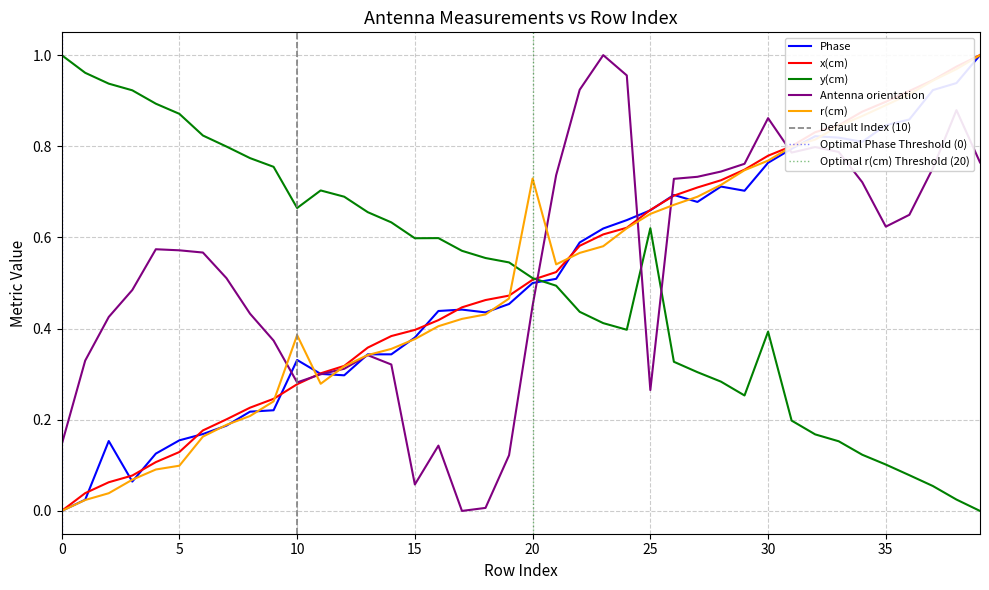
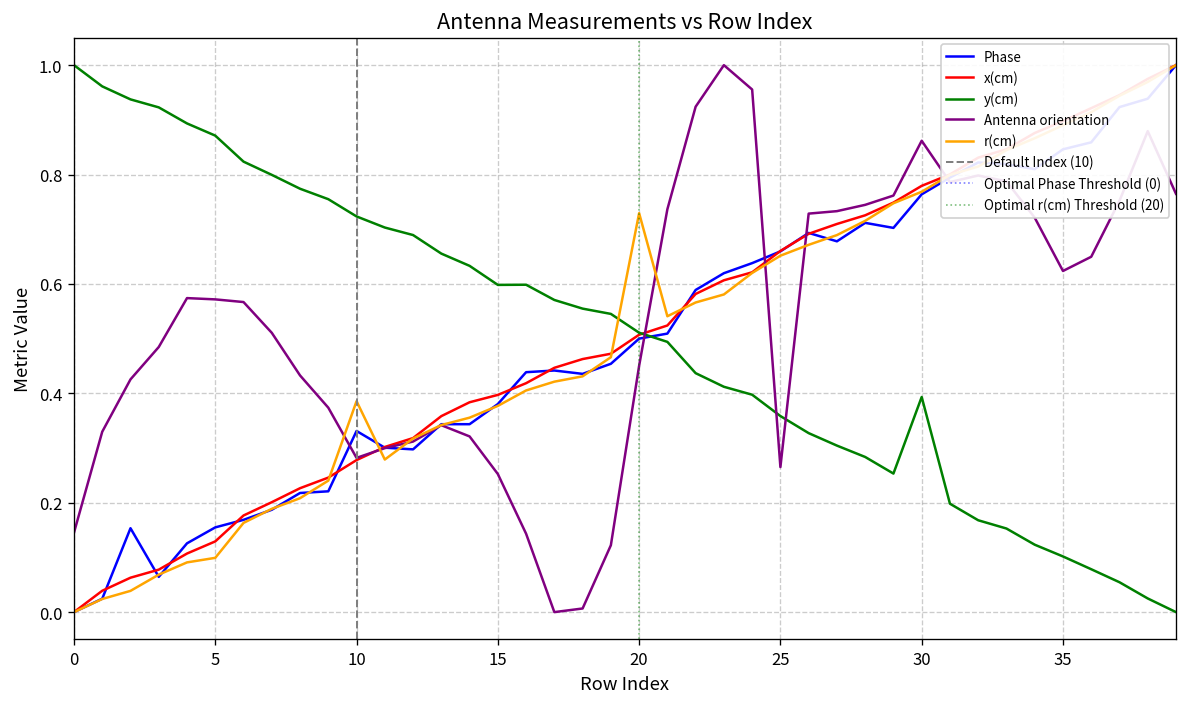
y(cm), 10: 0.66 -> 0.72
Antenna orientation, 15: 0.06 -> 0.25
y(cm), 25: 0.62 -> 0.36
